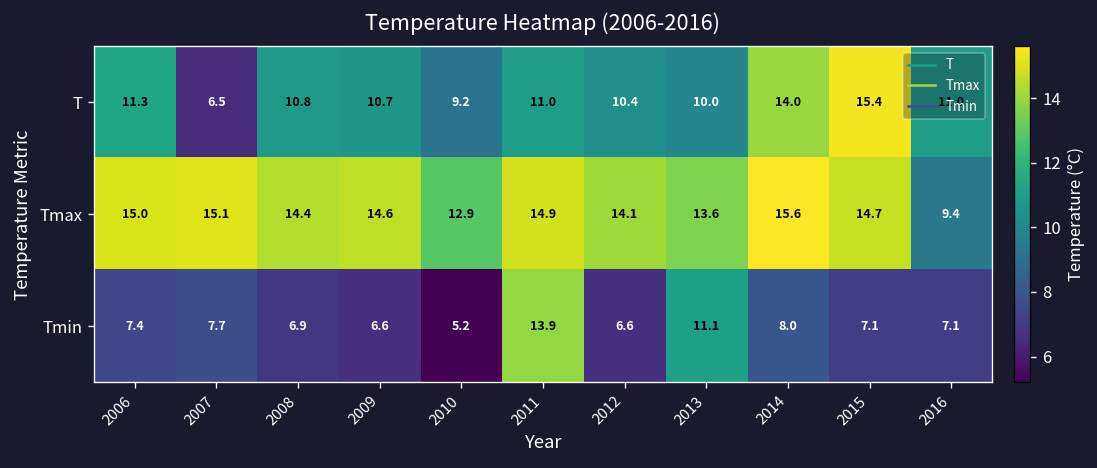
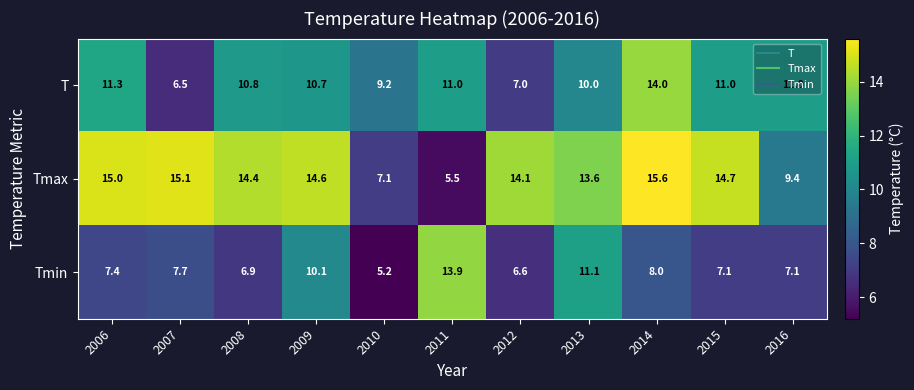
T, 2012: 10.4 -> 7.0
T, 2015: 15.4 -> 11.0
Tmax, 2010: 12.9 -> 7.1
Tmax, 2011: 14.9 -> 5.5
Tmin, 2009: 6.6 -> 10.1
